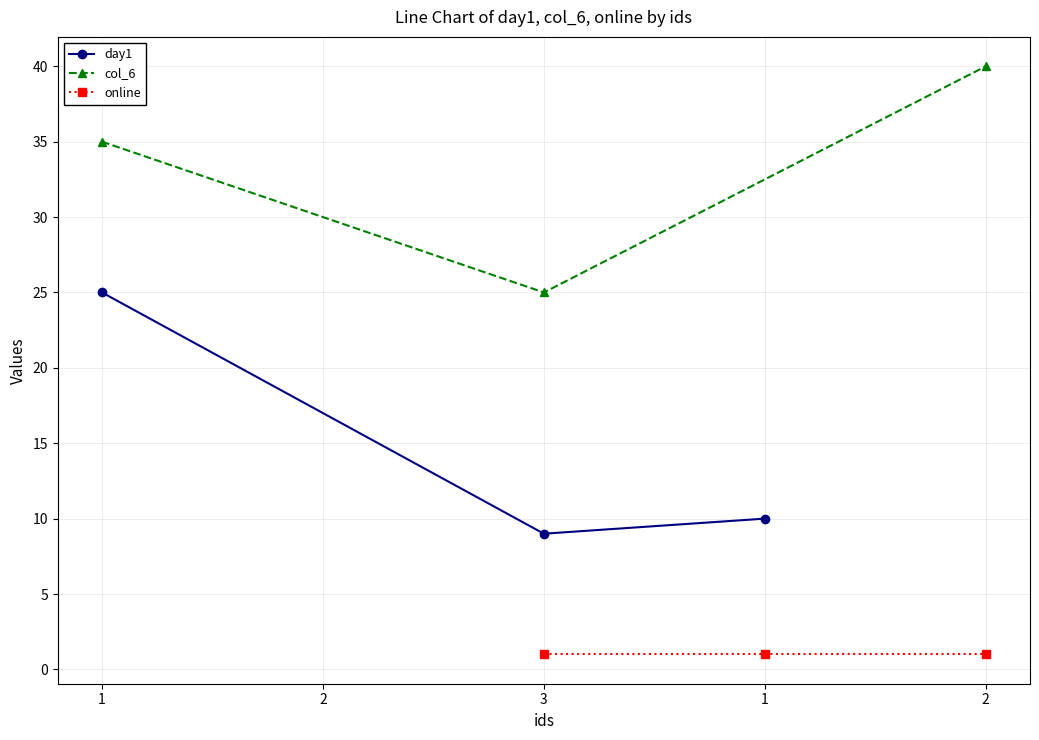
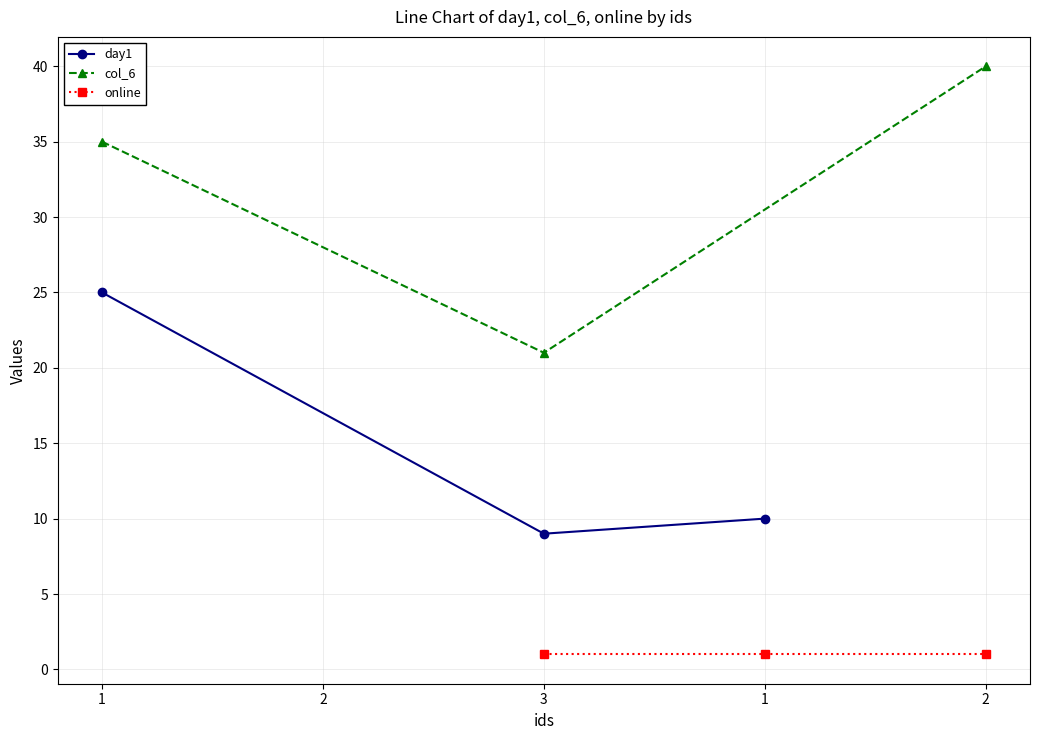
col_6, 3: 25 -> 21
